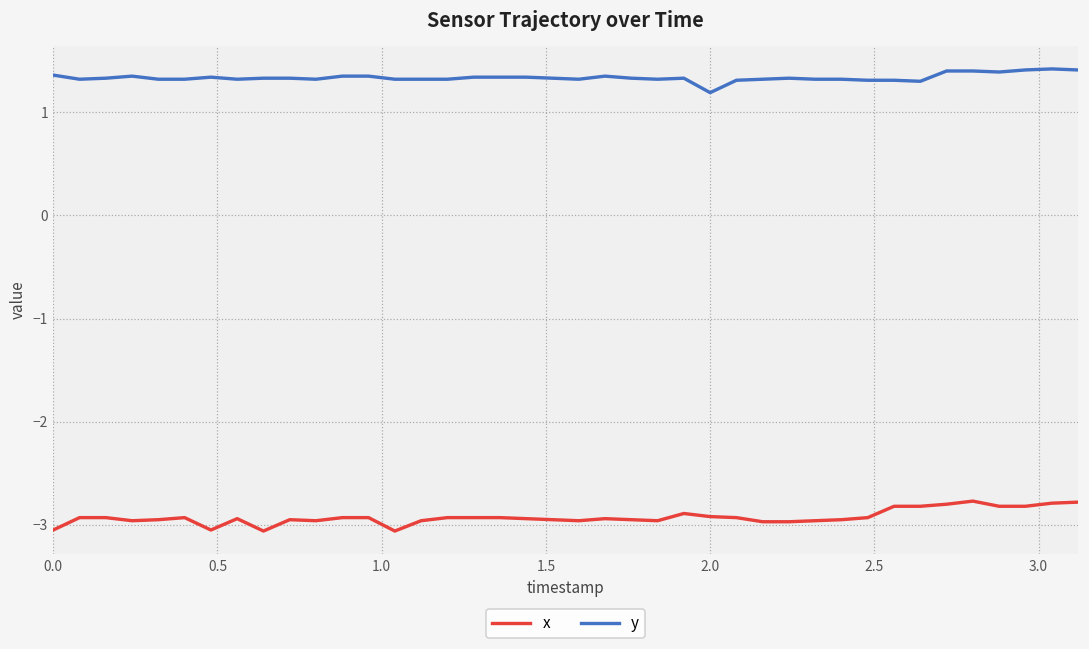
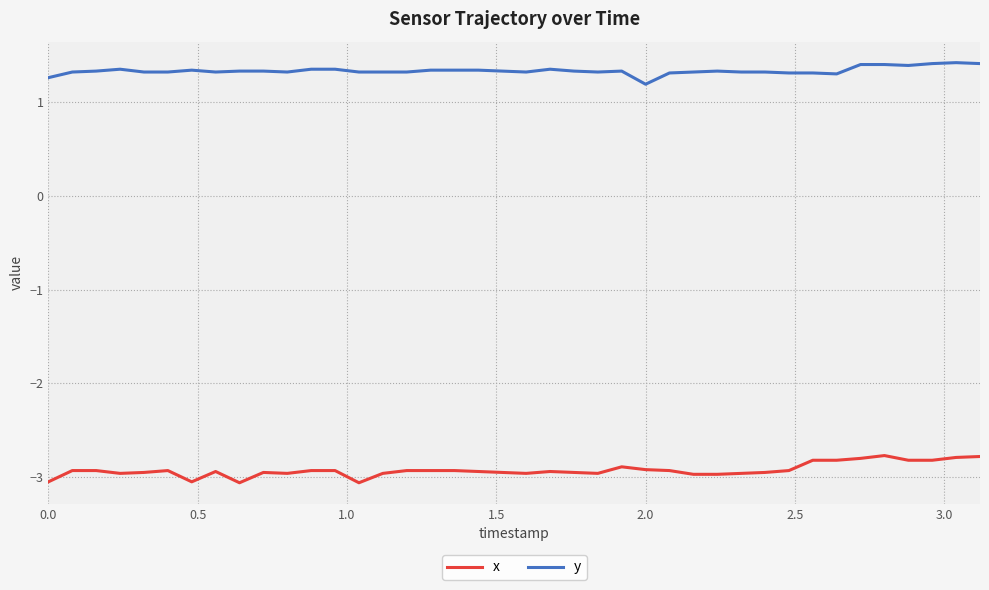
y, 0.0: 1.4 -> 1.3
